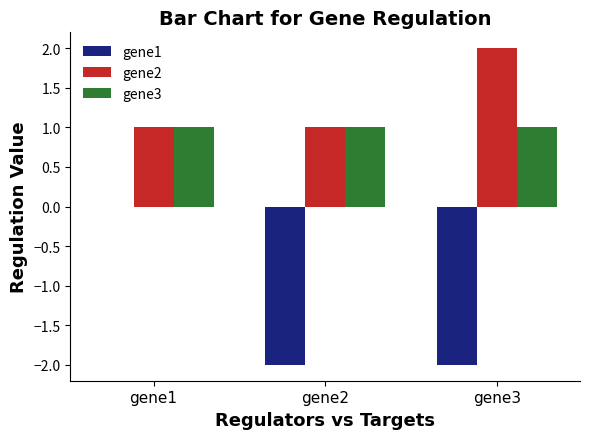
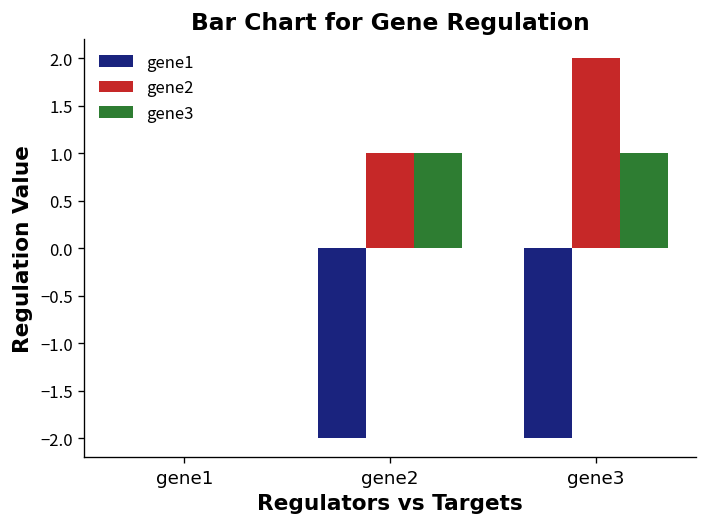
gene2, gene1: 1 -> 0
gene3, gene1: 1 -> 0
